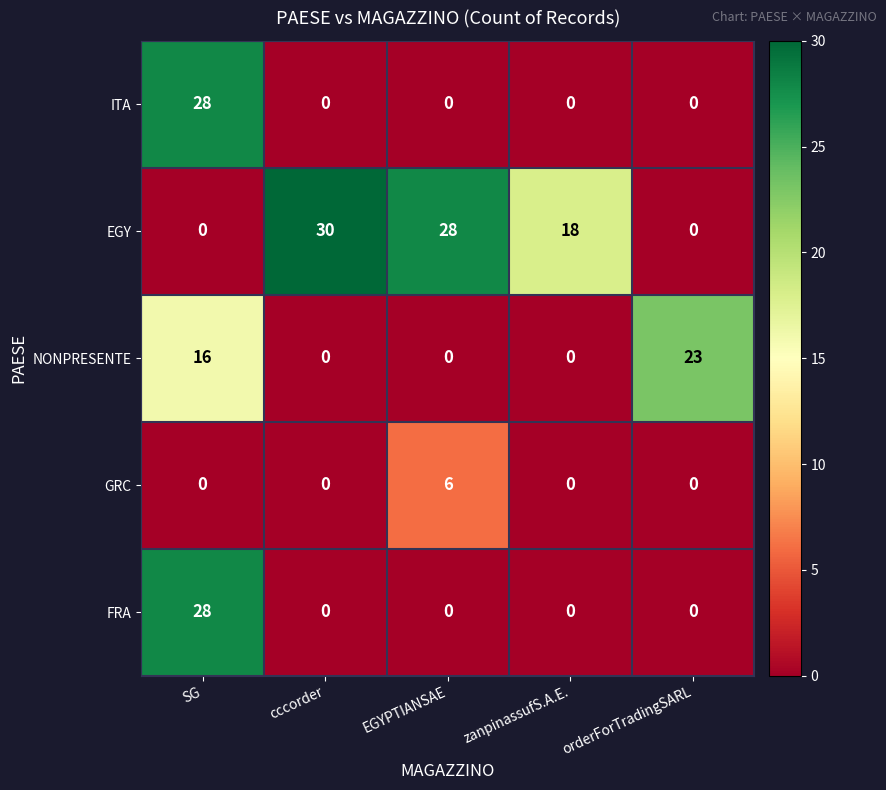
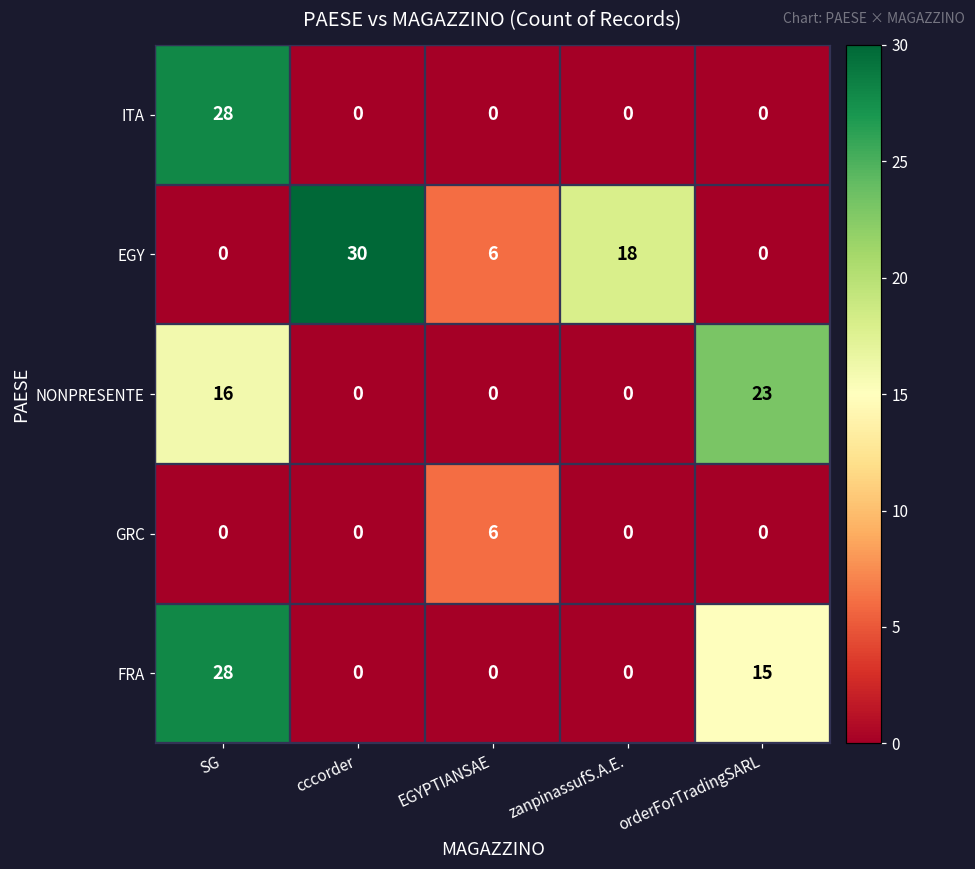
EGY, EGYPTIANSAE: 28 -> 6
FRA, orderForTradingSARL: 0 -> 15
